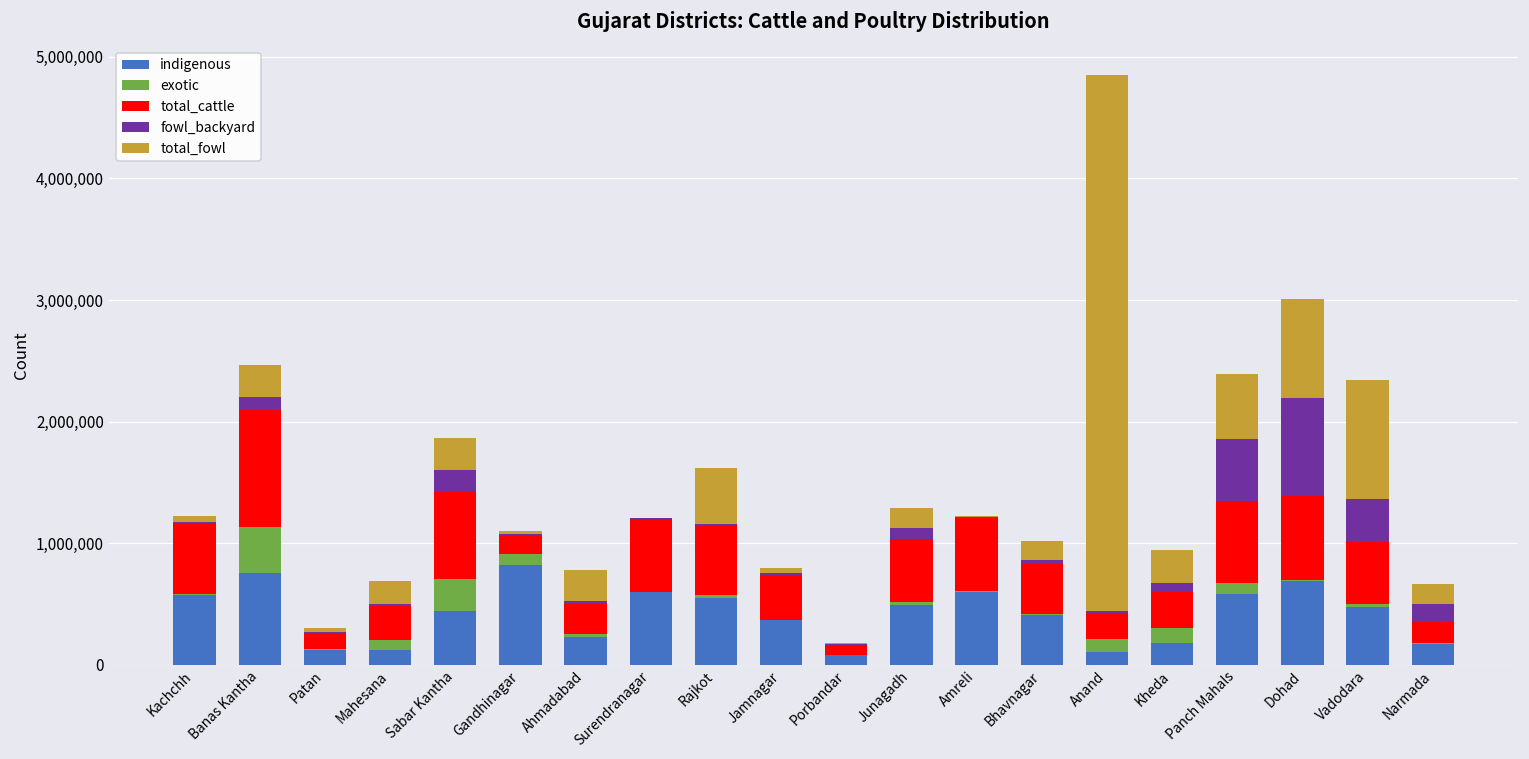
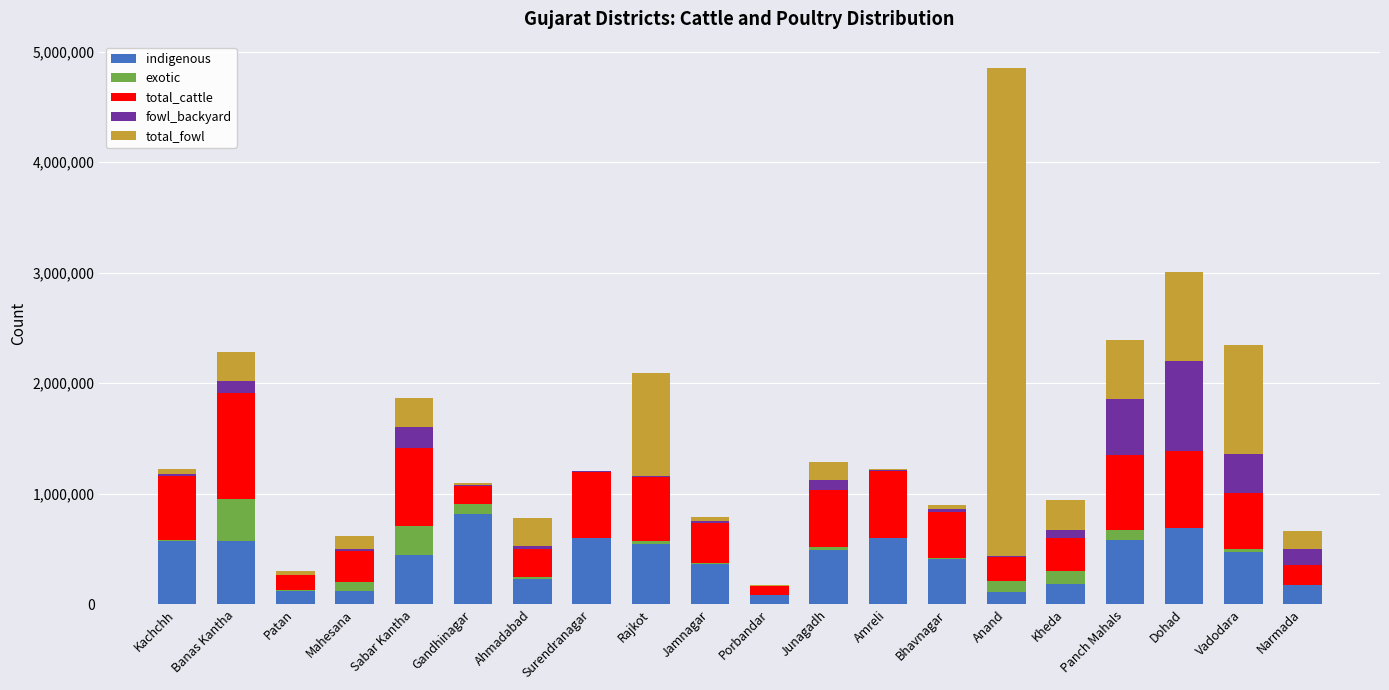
indigenous, Banas Kantha: 750,000 -> 570,000
total_fowl, Mahesana: 190,000 -> 110,000
total_fowl, Rajkot: 460,000 -> 930,000
total_fowl, Bhavnagar: 160,000 -> 40,000
